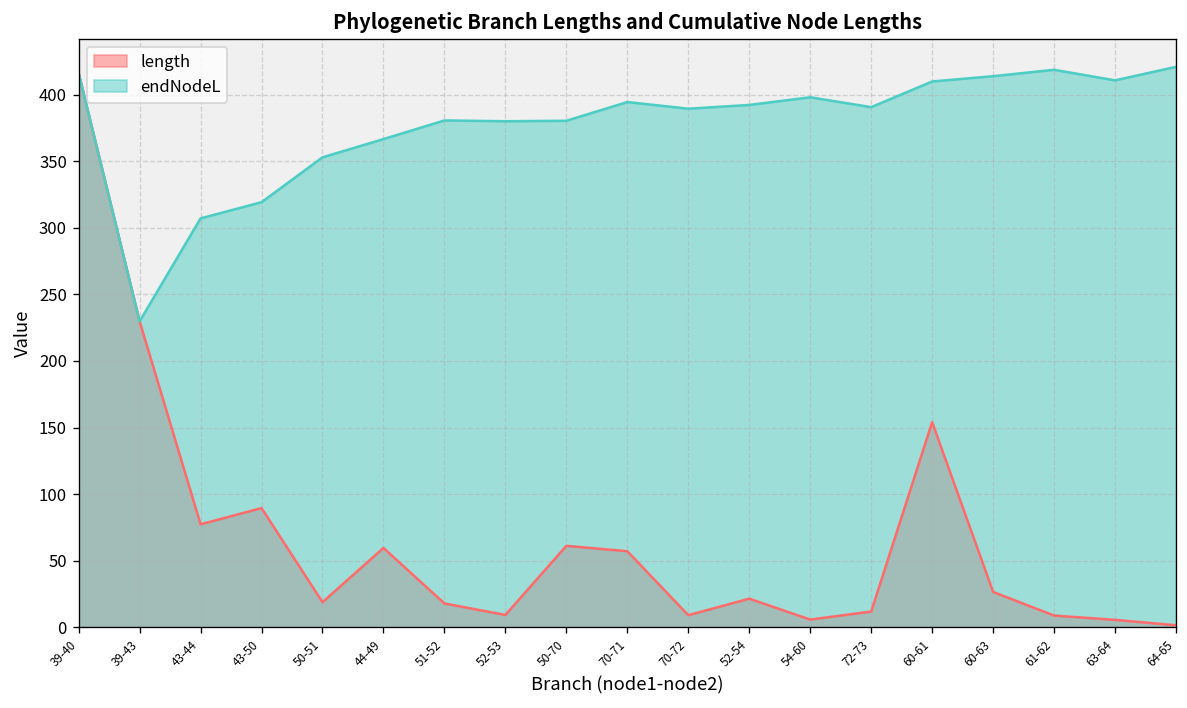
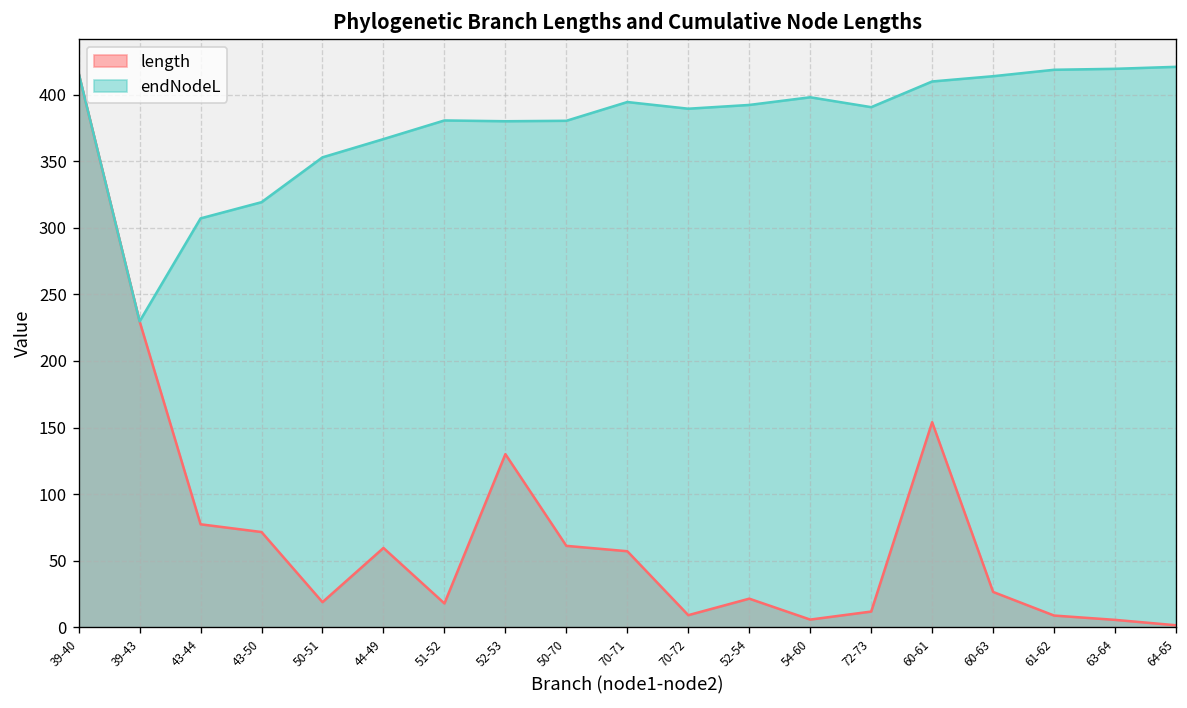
length, 43-50: 89 -> 72
length, 52-53: 9 -> 130
endNodeL, 63-64: 411 -> 419
